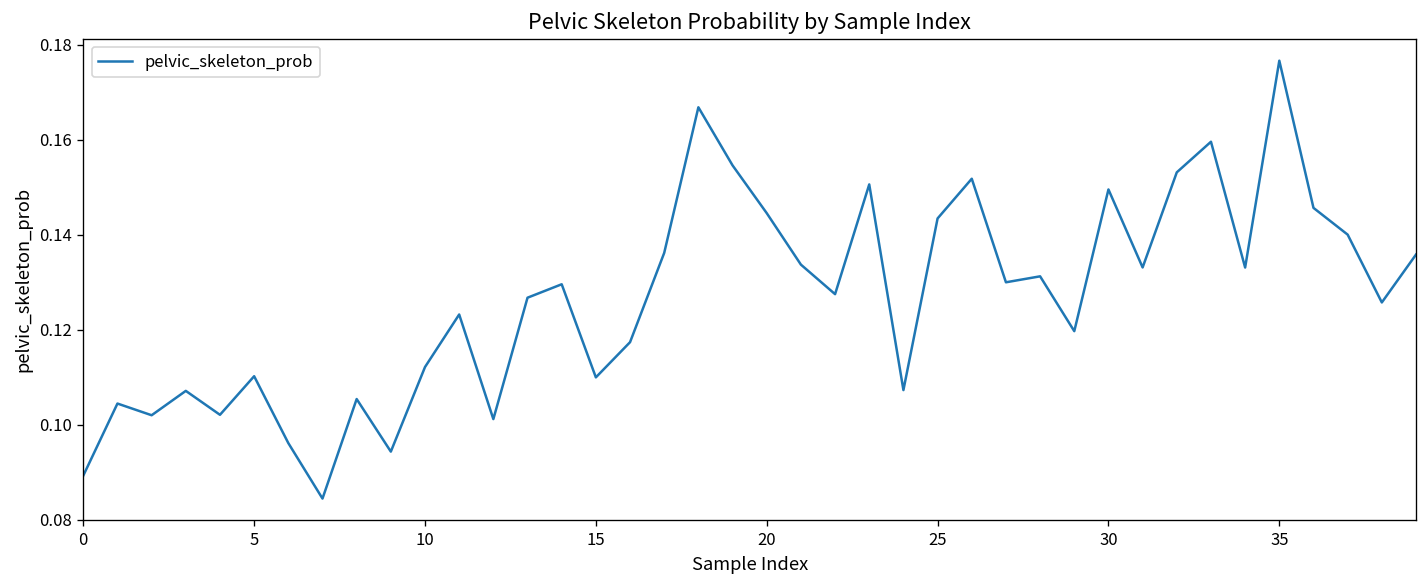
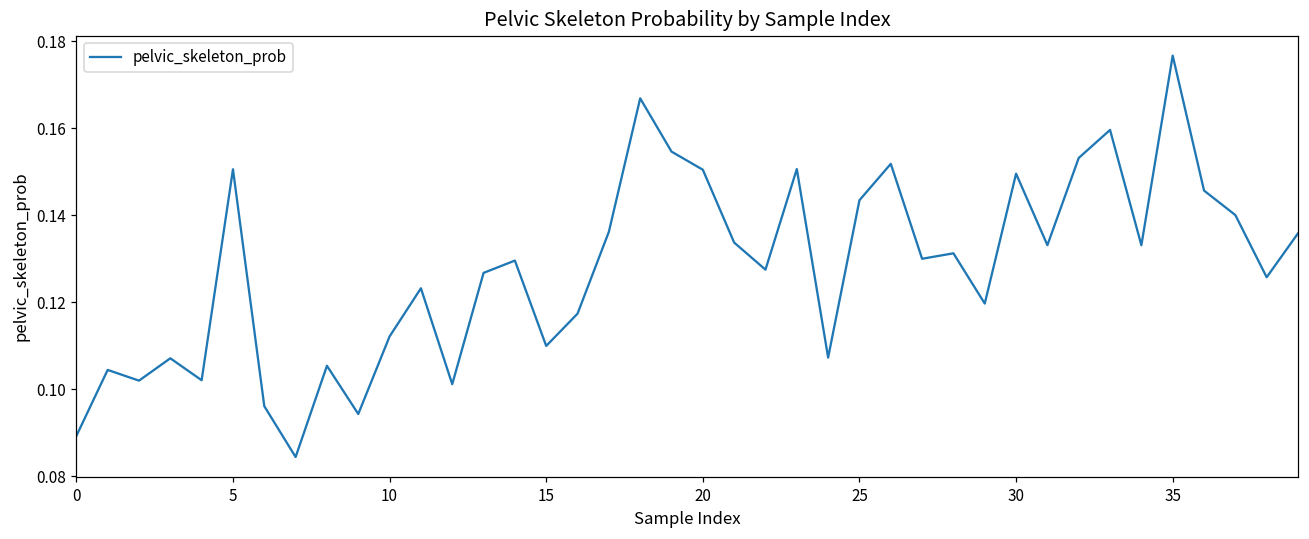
5: 0.110 -> 0.151
20: 0.145 -> 0.150
